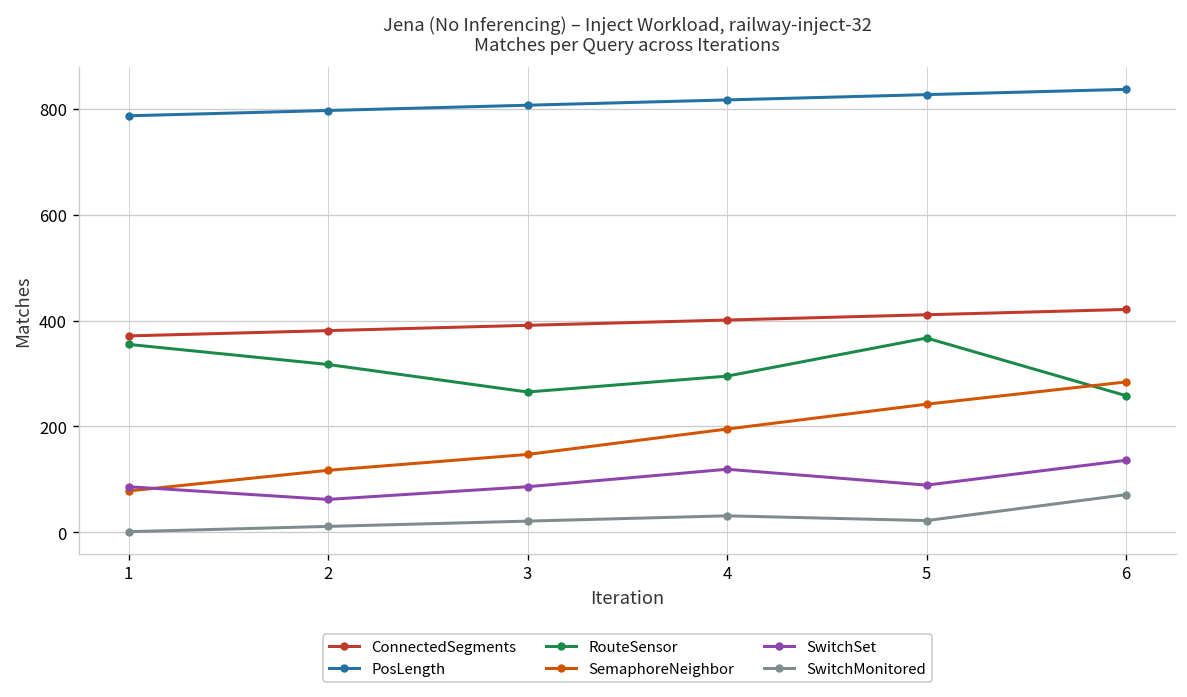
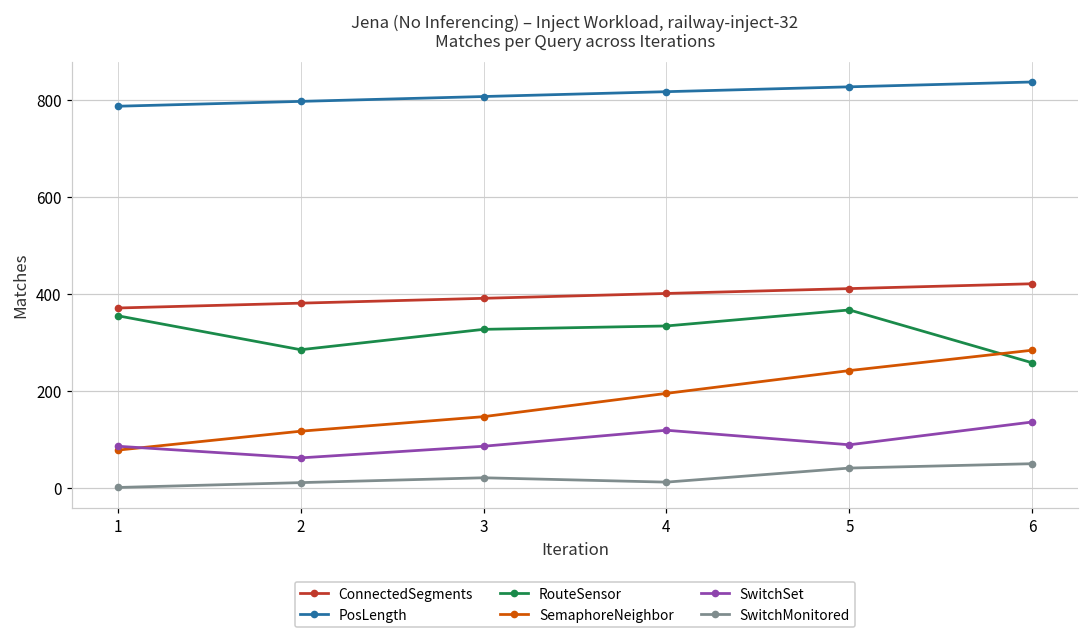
RouteSensor, 2: 320 -> 290
RouteSensor, 3: 270 -> 330
RouteSensor, 4: 300 -> 330
SwitchMonitored, 4: 30 -> 10
SwitchMonitored, 5: 20 -> 40
SwitchMonitored, 6: 70 -> 50
